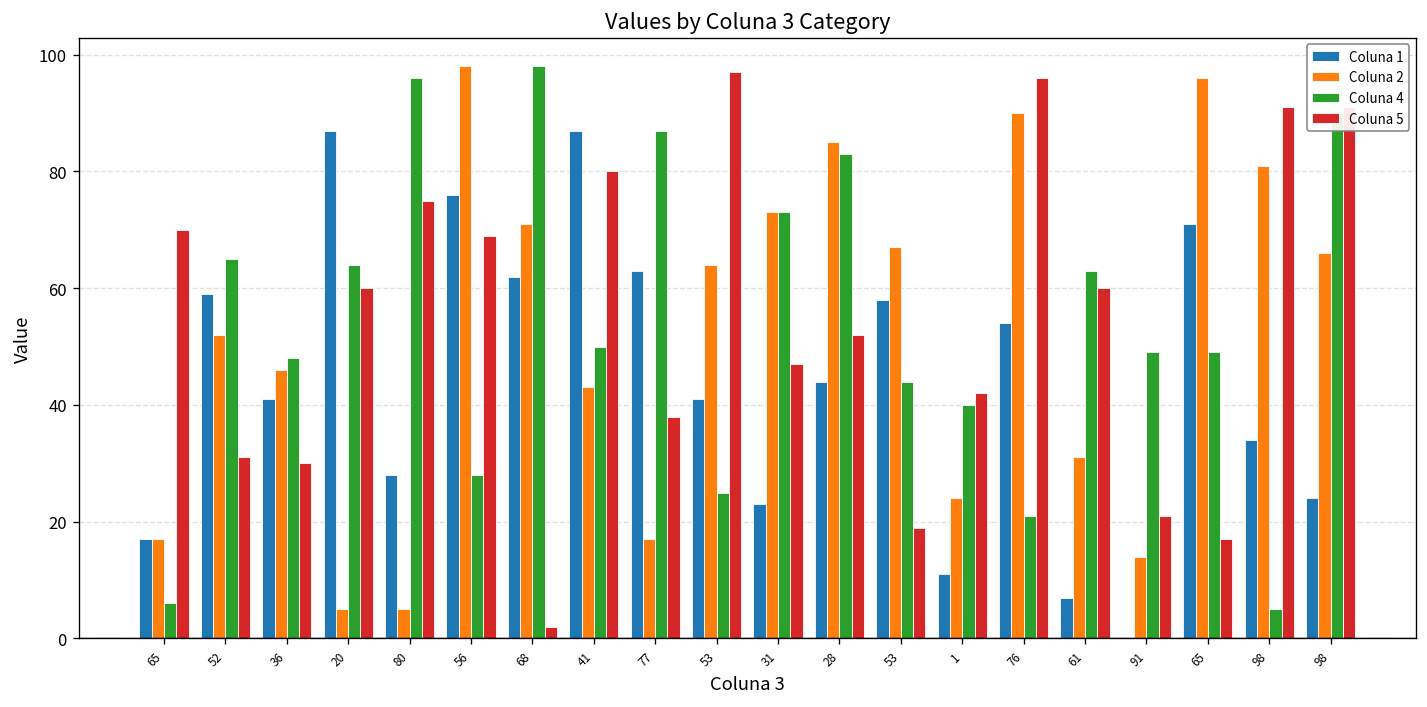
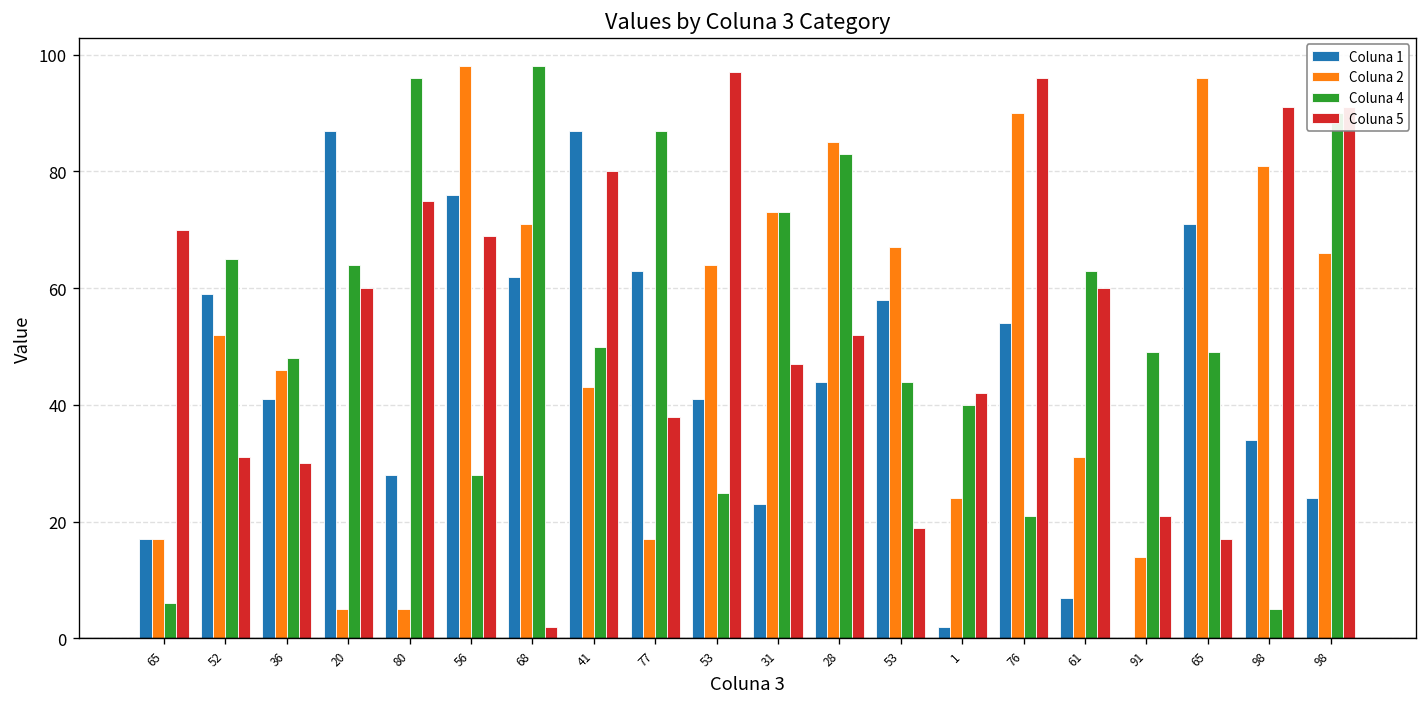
Coluna 1, 1: 11 -> 2
